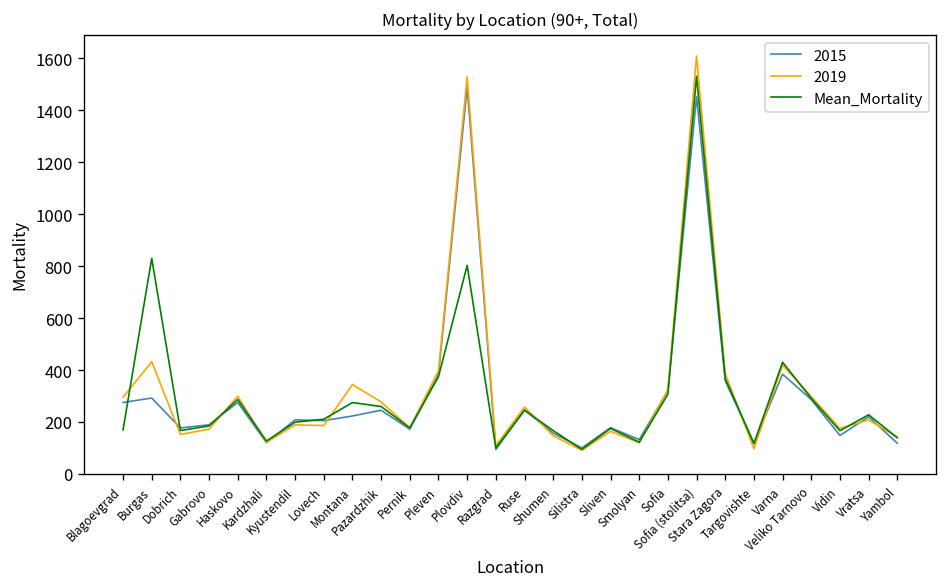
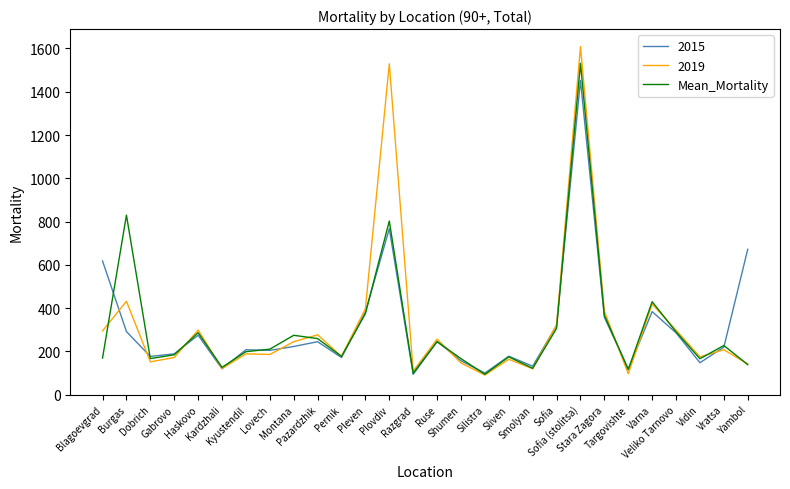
2015, Blagoevgrad: 280 -> 620
2019, Montana: 340 -> 250
2015, Plovdiv: 1490 -> 770
2015, Yambol: 120 -> 670
